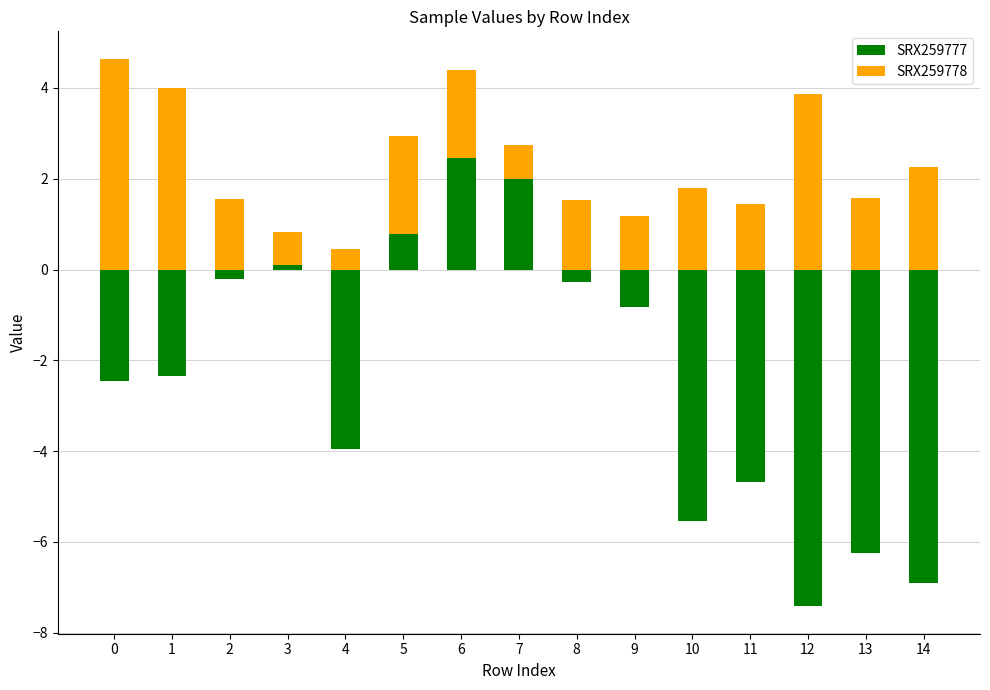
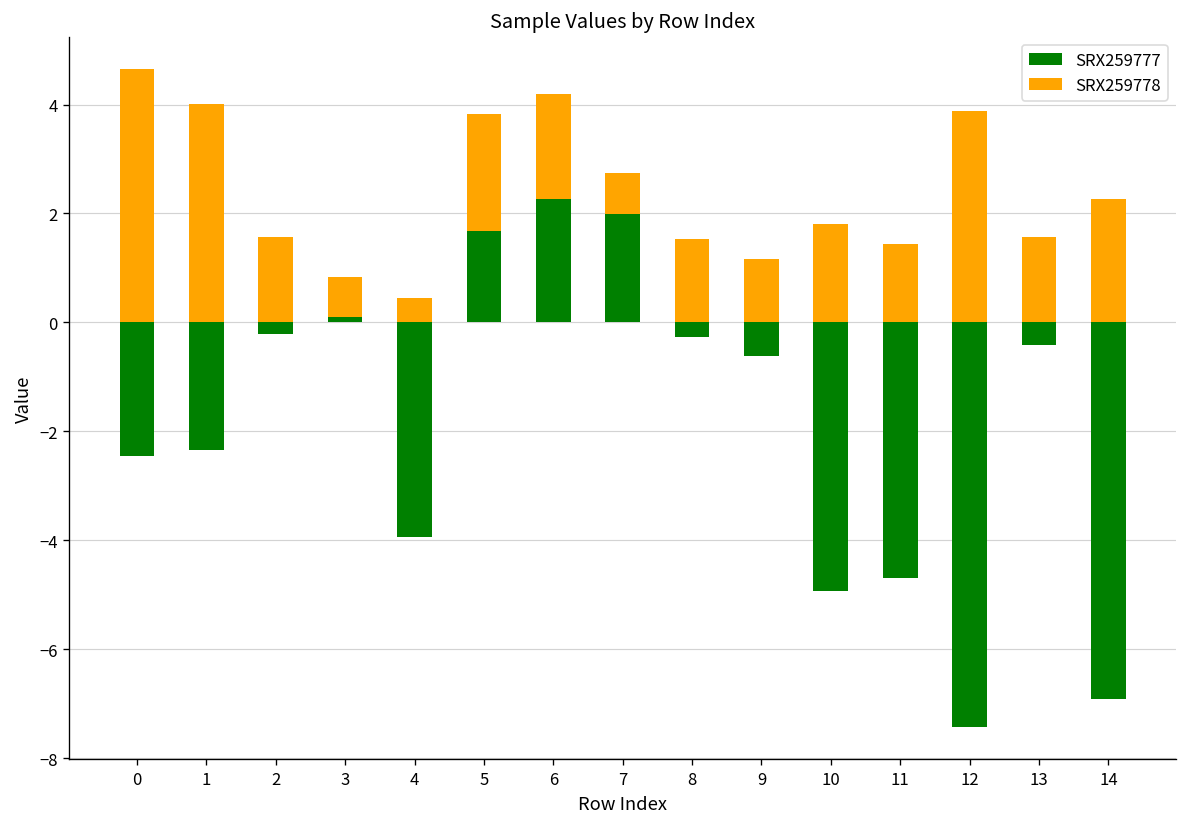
SRX259777, 5: 0.8 -> 1.7
SRX259777, 6: 2.5 -> 2.3
SRX259777, 9: -0.8 -> -0.6
SRX259777, 10: -5.5 -> -4.9
SRX259777, 13: -6.2 -> -0.4
